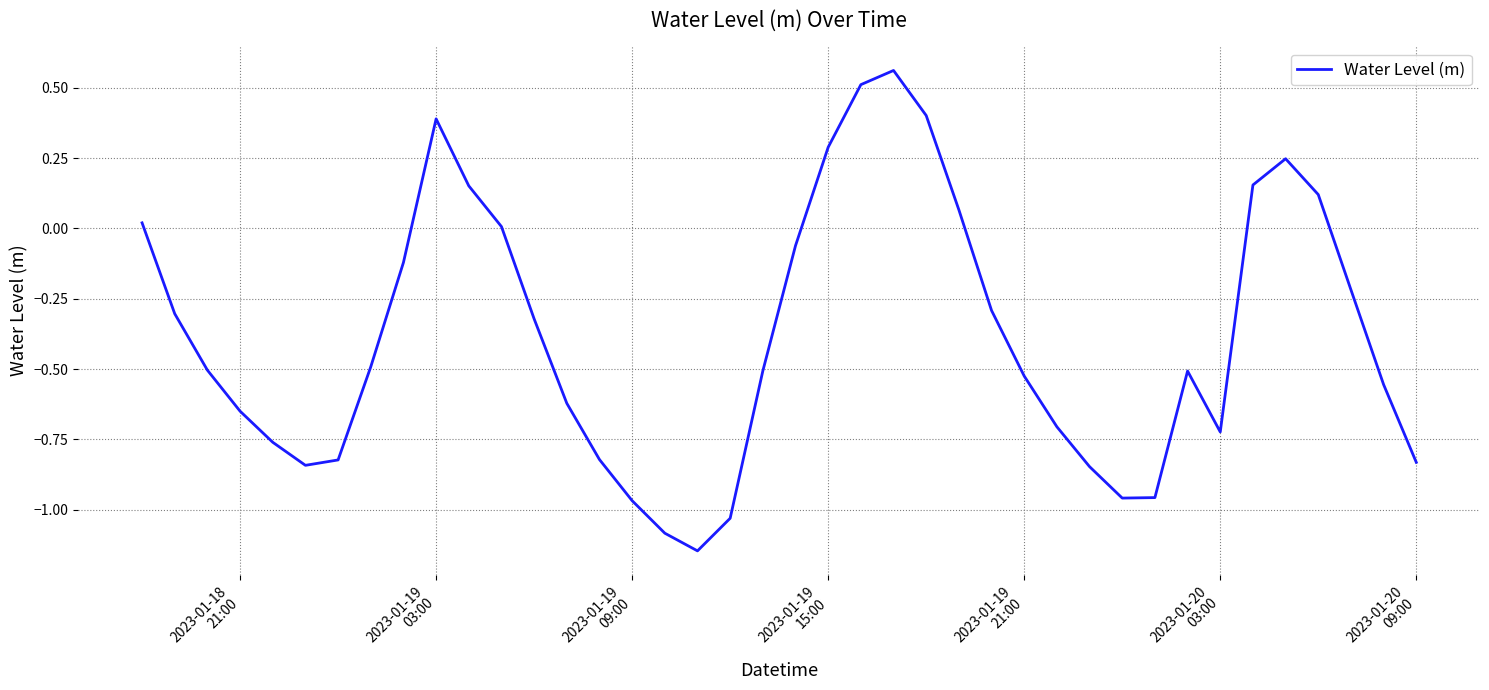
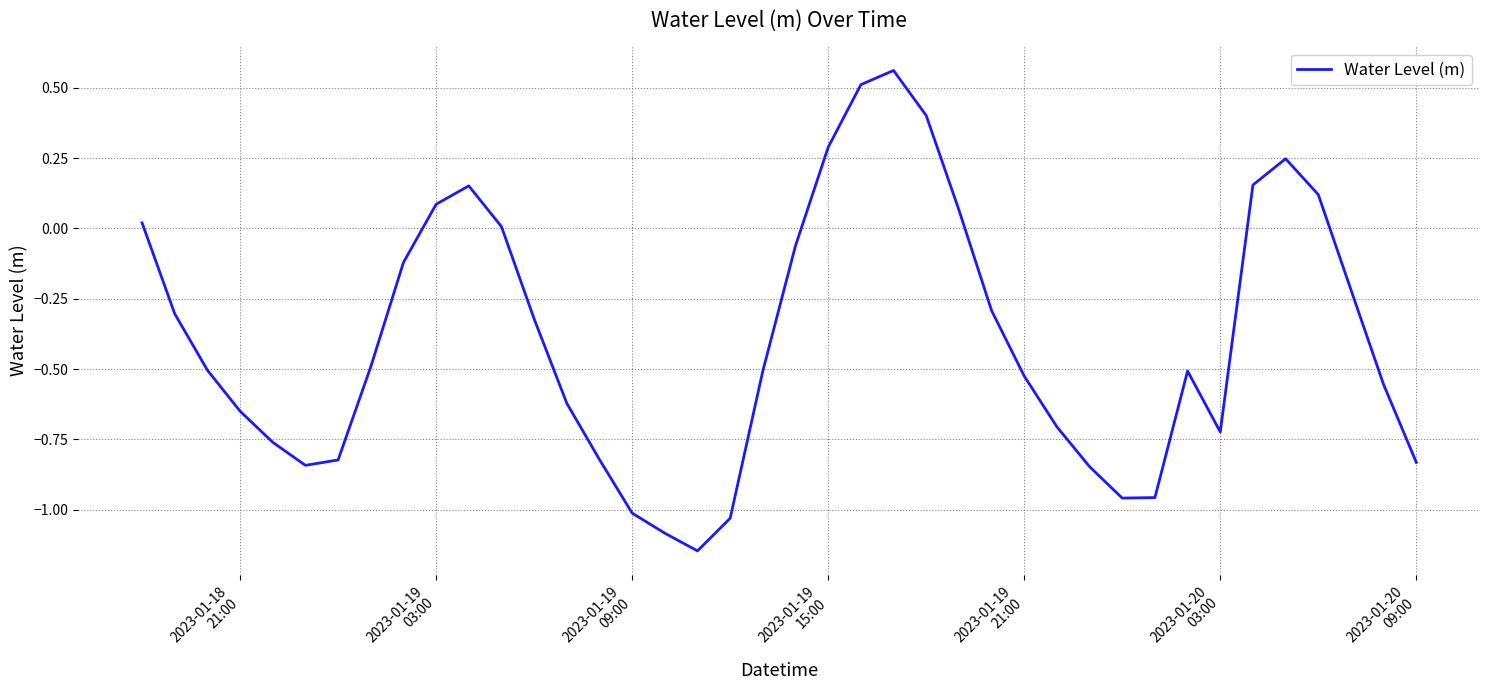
2023-01-19 03:00: 0.39 -> 0.09
2023-01-19 09:00: -0.97 -> -1.01
